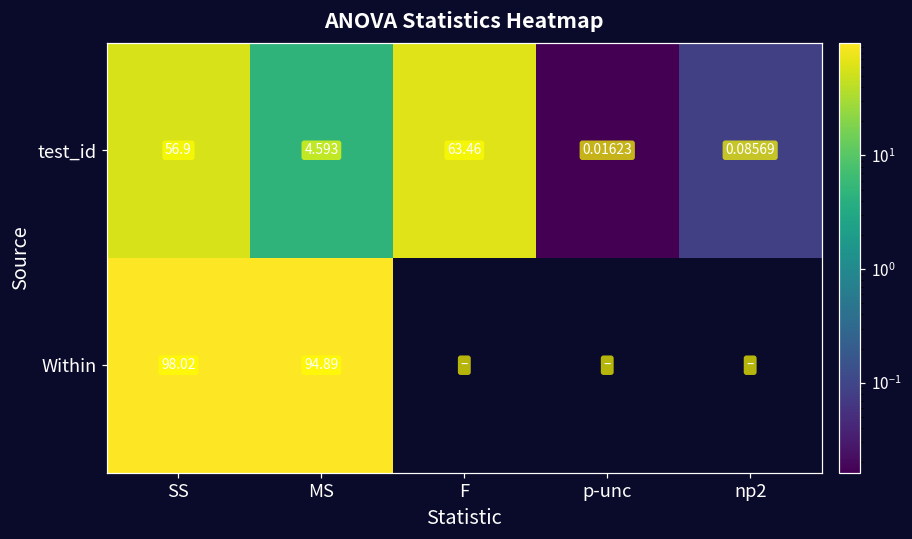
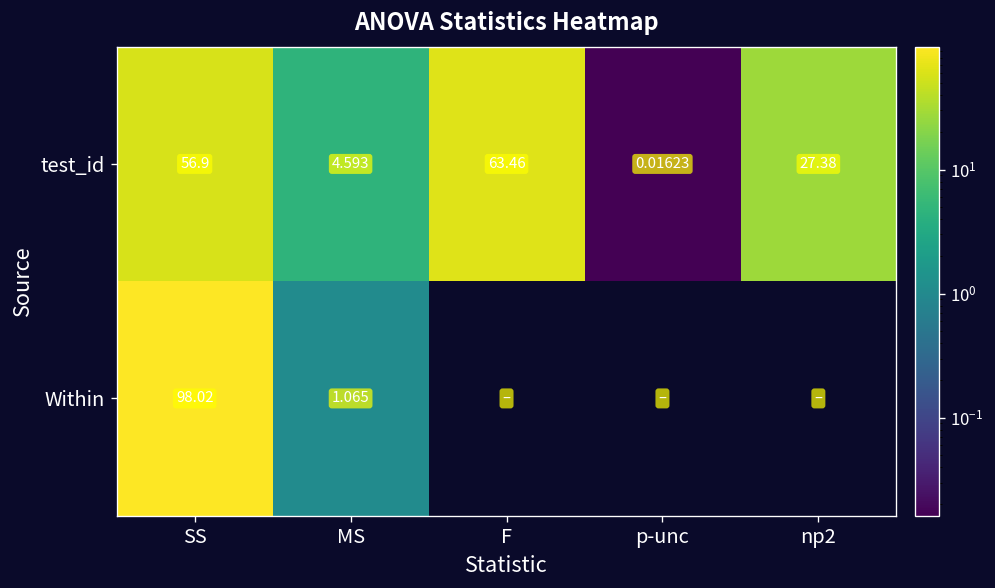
test_id, np2: 0.08569 -> 27.38
Within, MS: 94.89 -> 1.065
